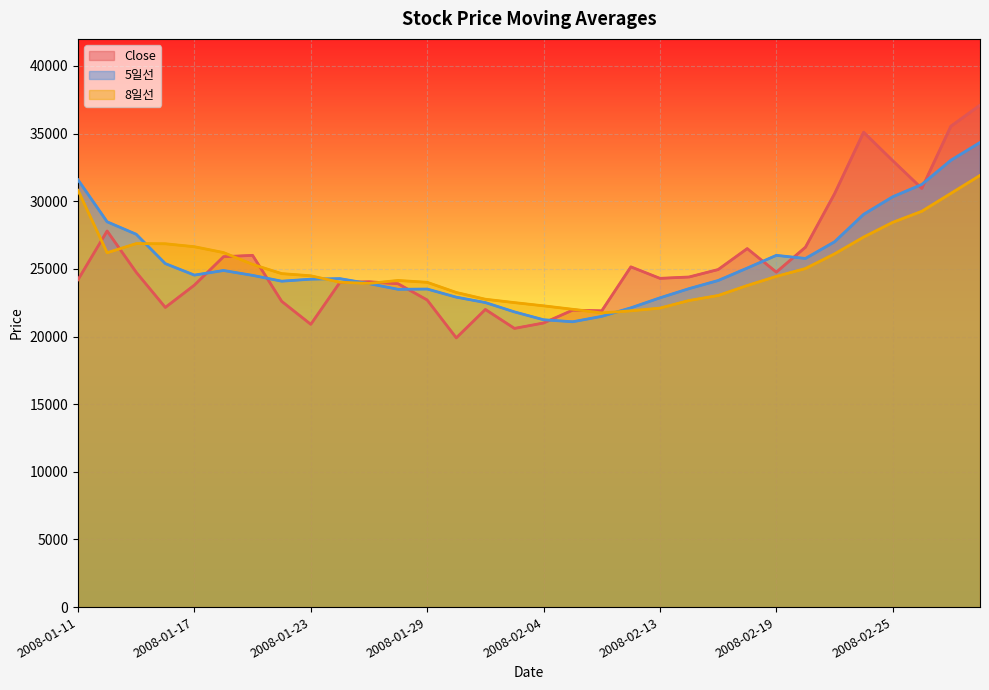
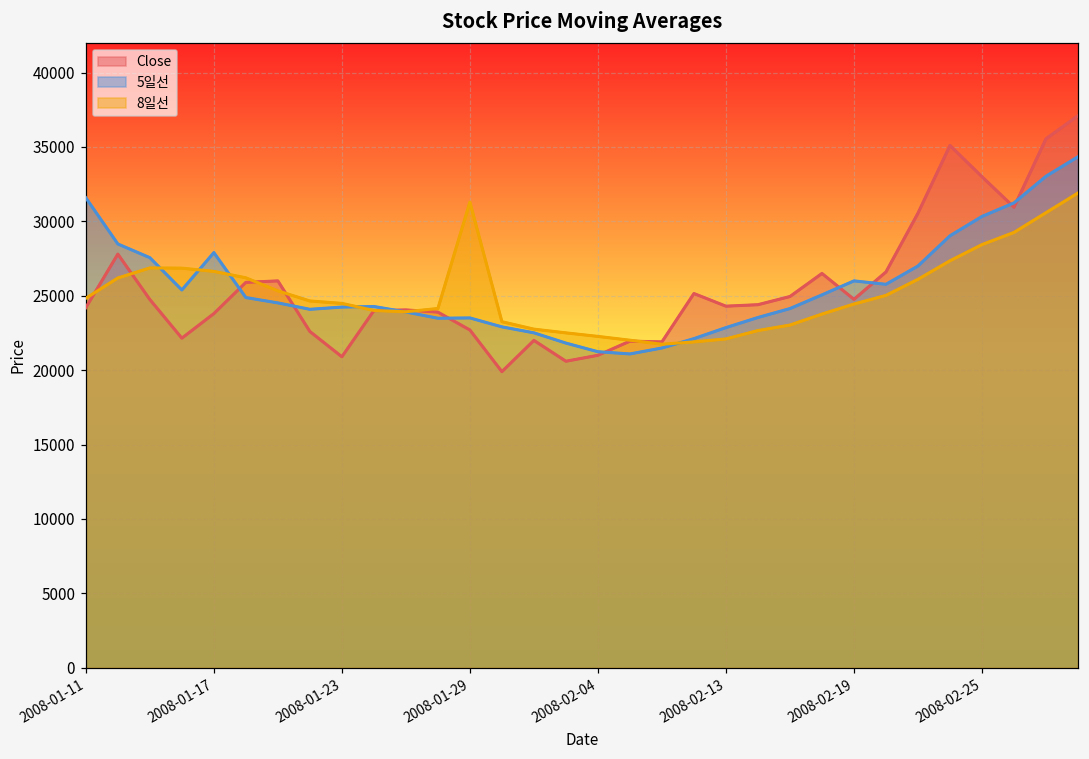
8일선, 2008-01-11: 30800 -> 24800
5일선, 2008-01-17: 24500 -> 27900
8일선, 2008-01-29: 24000 -> 31300
